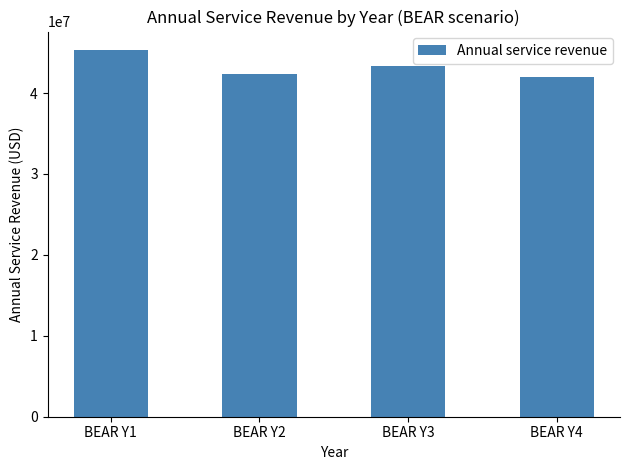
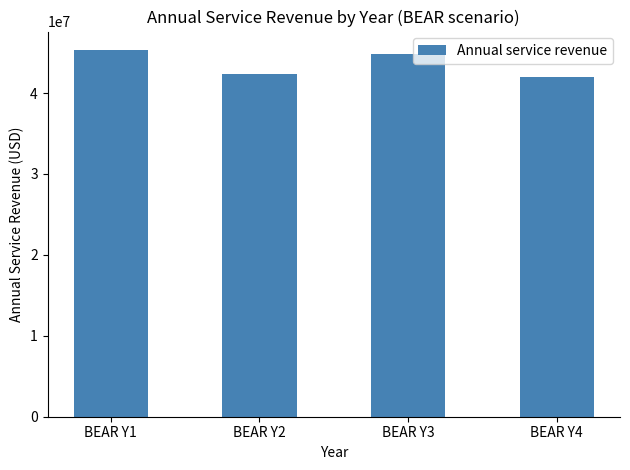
BEAR Y3: 43000000 -> 45000000
